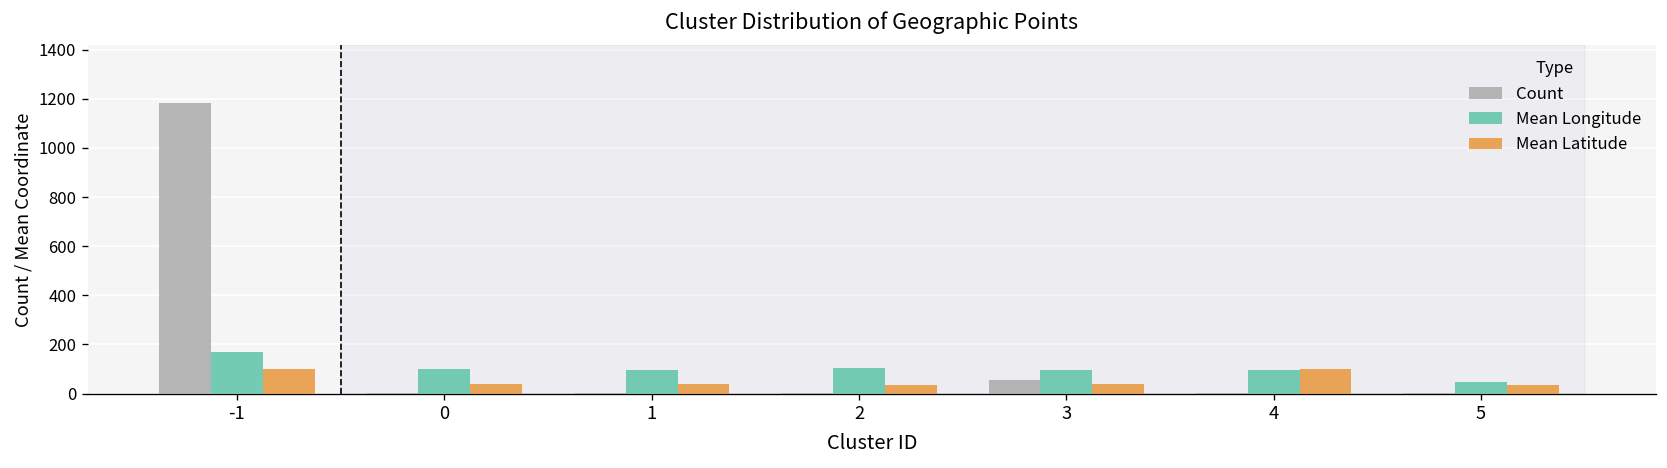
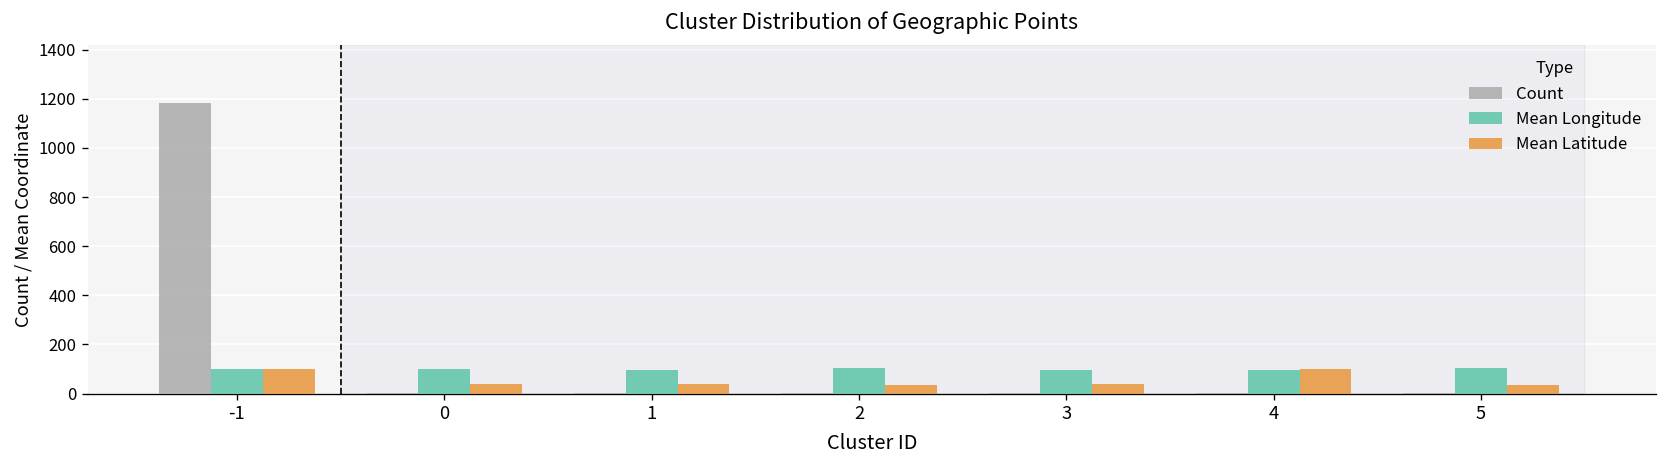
Mean Longitude, -1: 170 -> 100
Count, 3: 60 -> 0
Mean Longitude, 5: 50 -> 100
